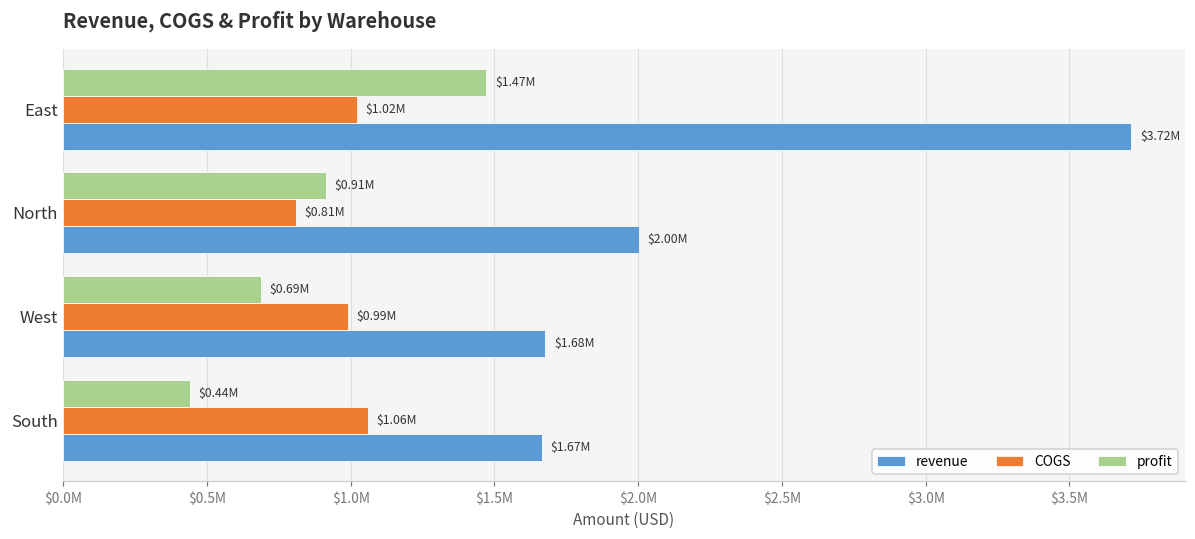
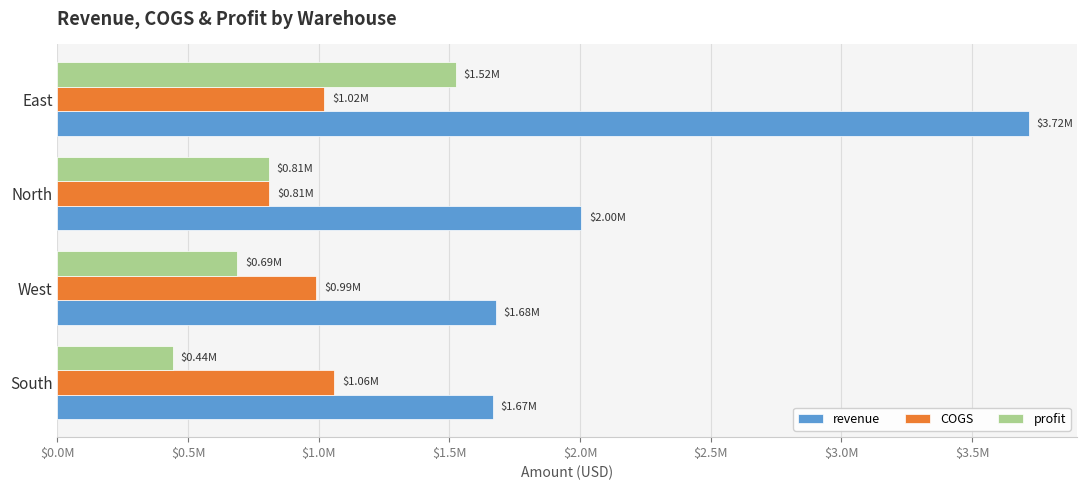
profit, East: $1.47M -> $1.52M
profit, North: $0.91M -> $0.81M
